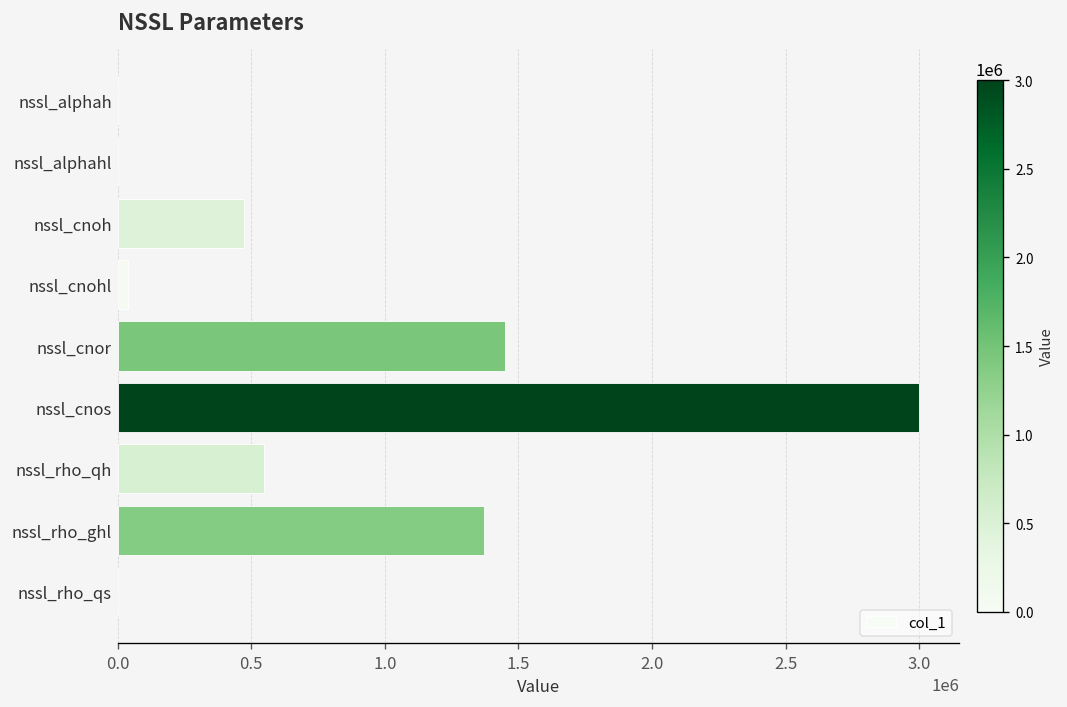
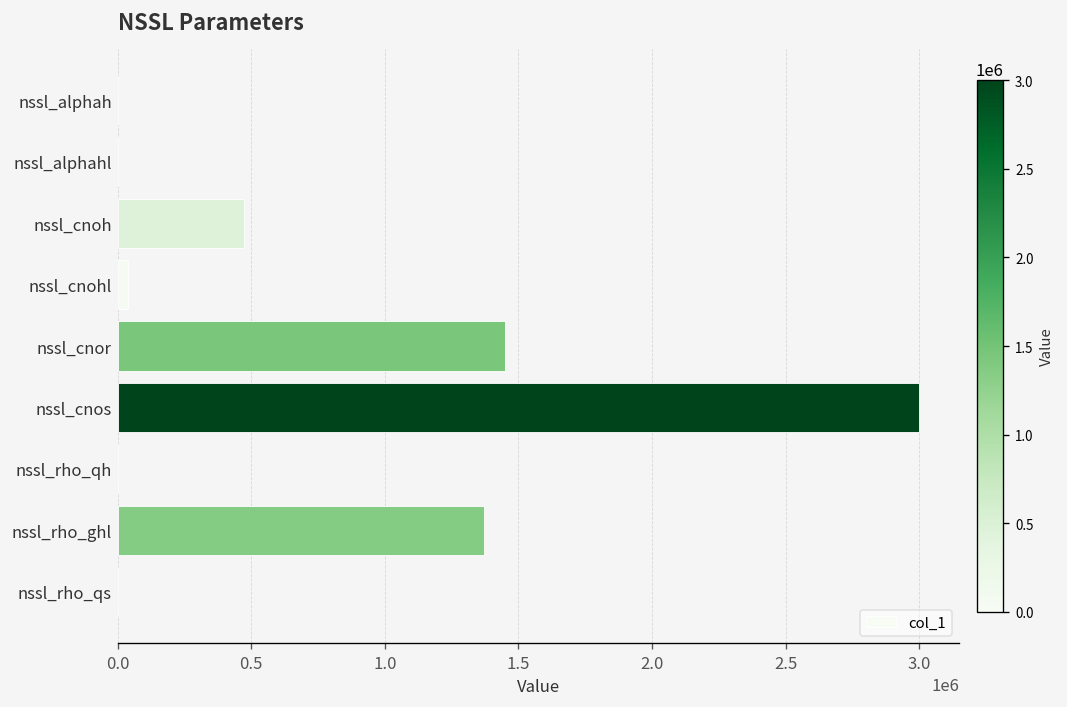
nssl_rho_qh: 550000 -> 0
